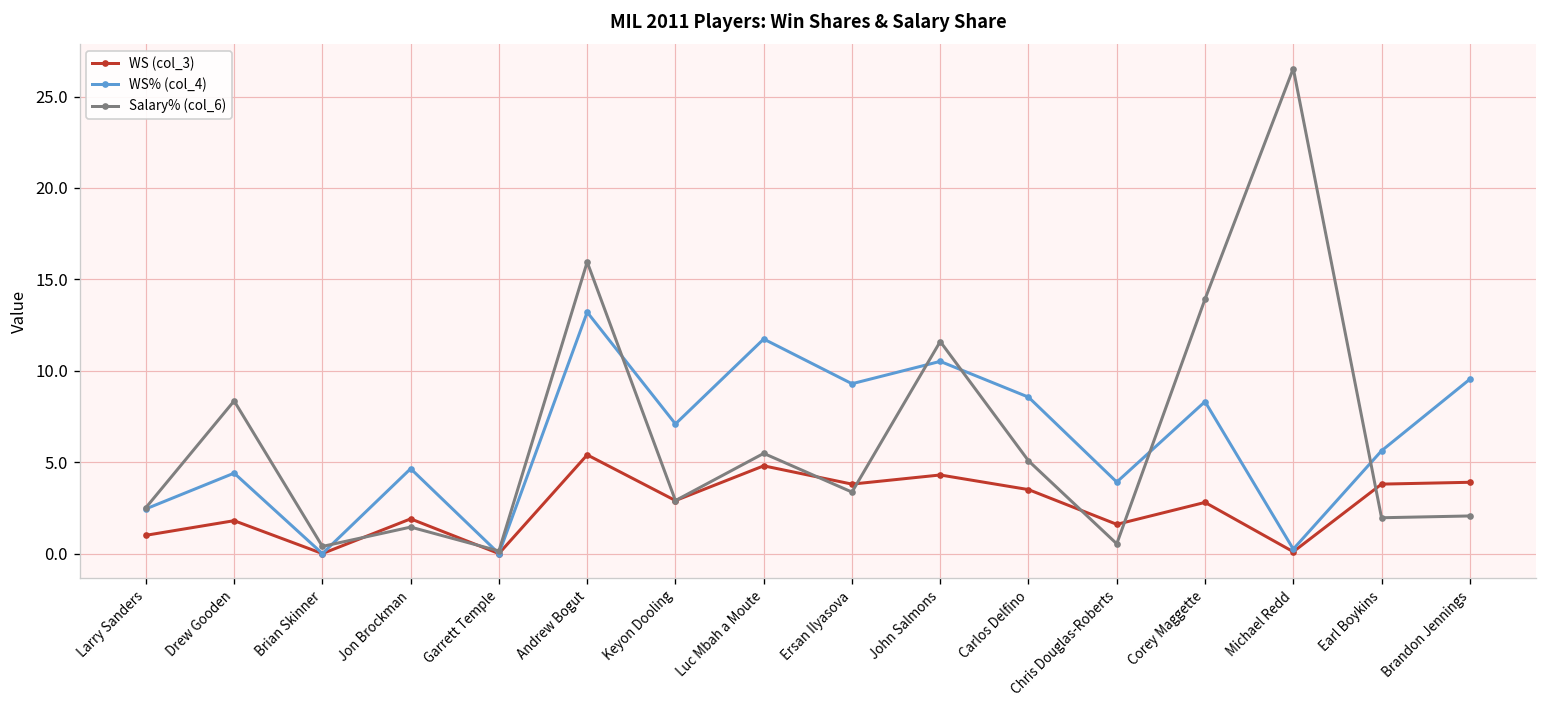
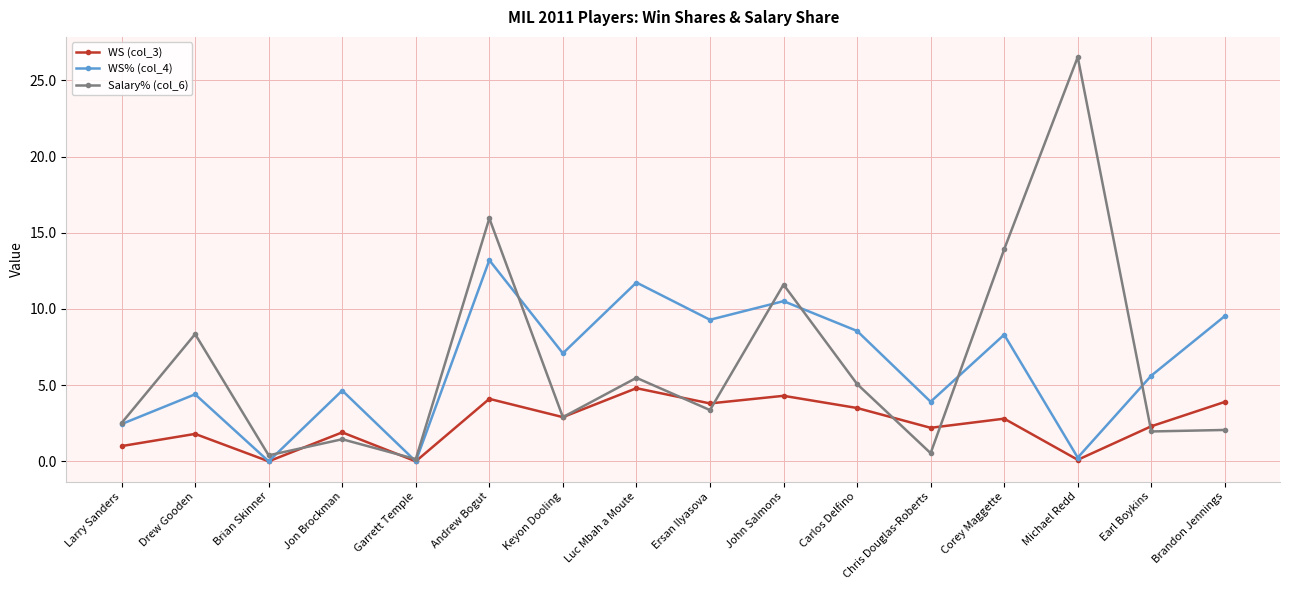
WS (col_3), Andrew Bogut: 5.4 -> 4.1
WS (col_3), Chris Douglas-Roberts: 1.6 -> 2.2
WS (col_3), Earl Boykins: 3.8 -> 2.3
